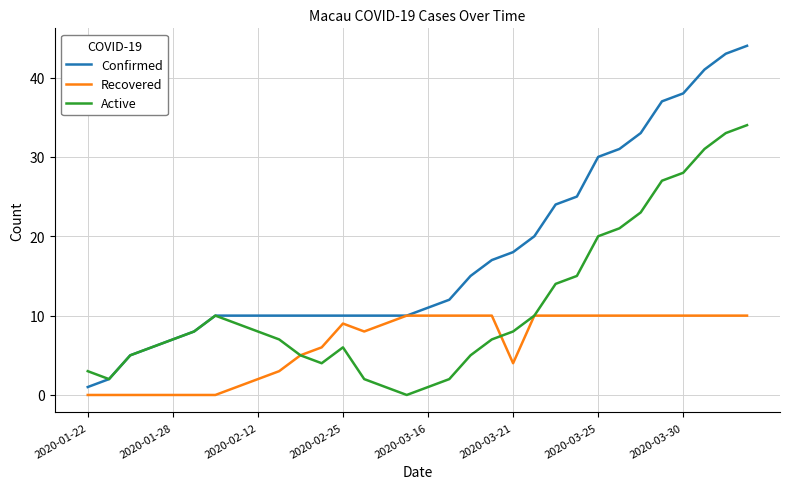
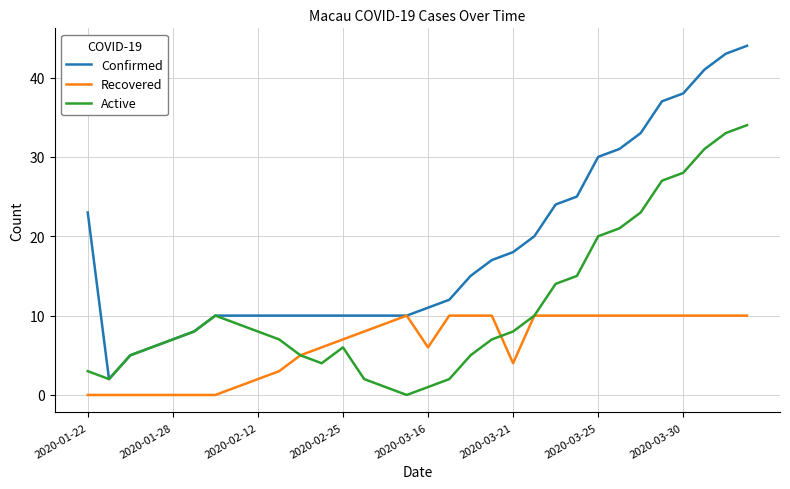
Confirmed, 2020-01-22: 1 -> 23
Recovered, 2020-02-25: 9 -> 7
Recovered, 2020-03-16: 10 -> 6
